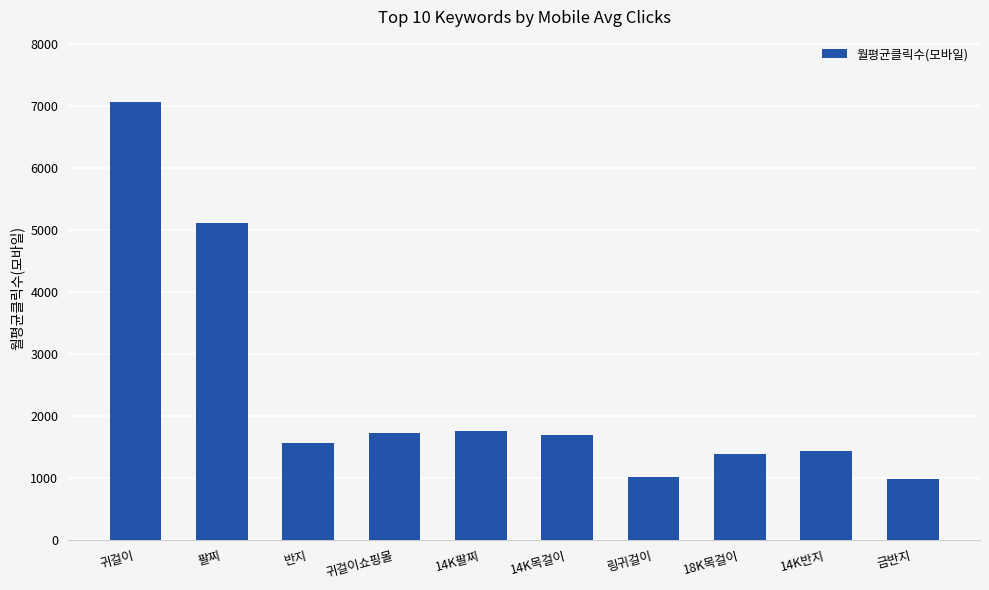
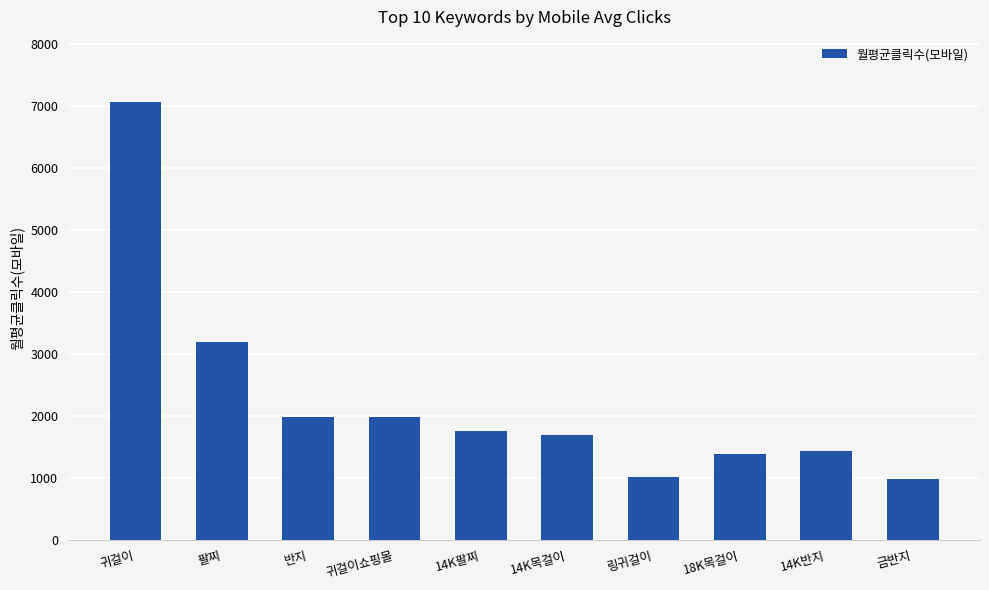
팔찌: 5100 -> 3200
반지: 1600 -> 2000
귀걸이쇼핑몰: 1700 -> 2000
